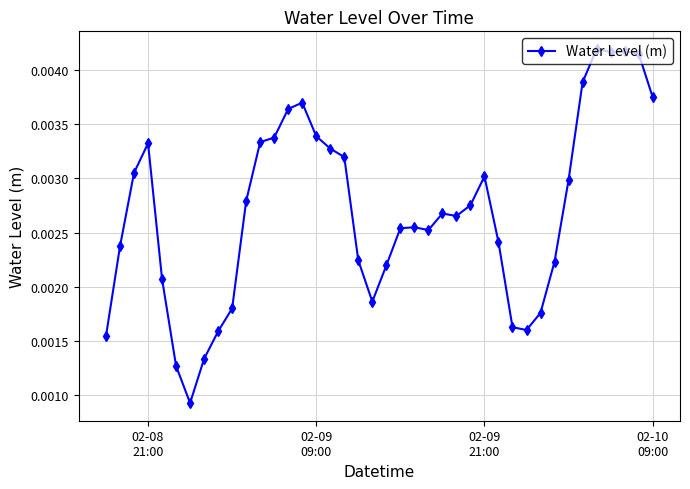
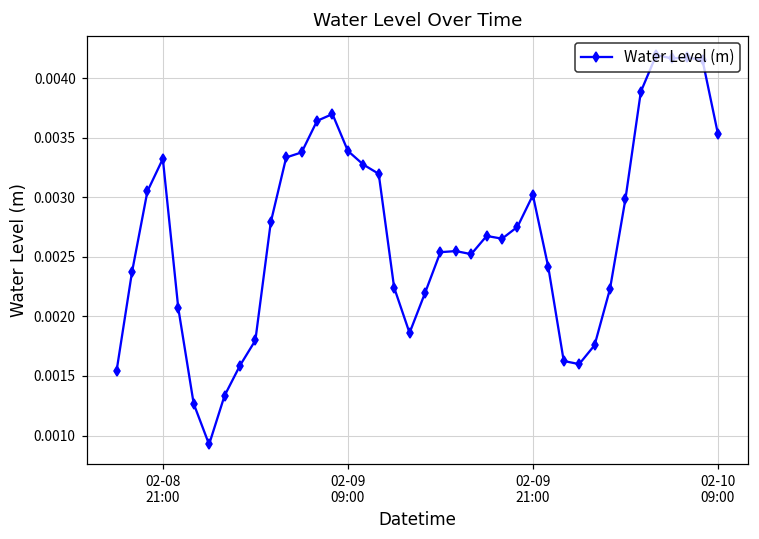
02-10 09:00: 0.00375 -> 0.00353
